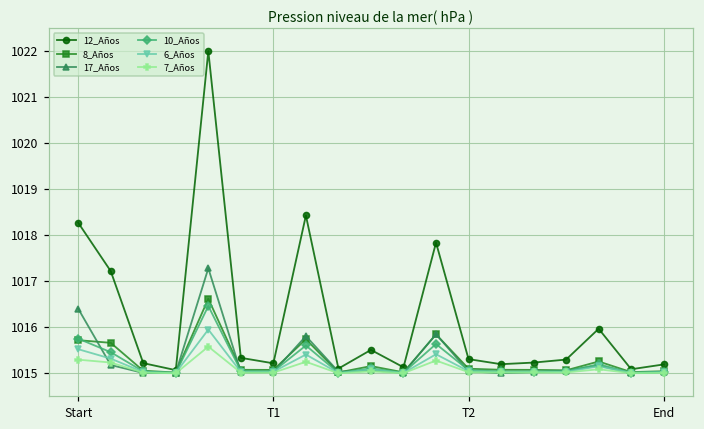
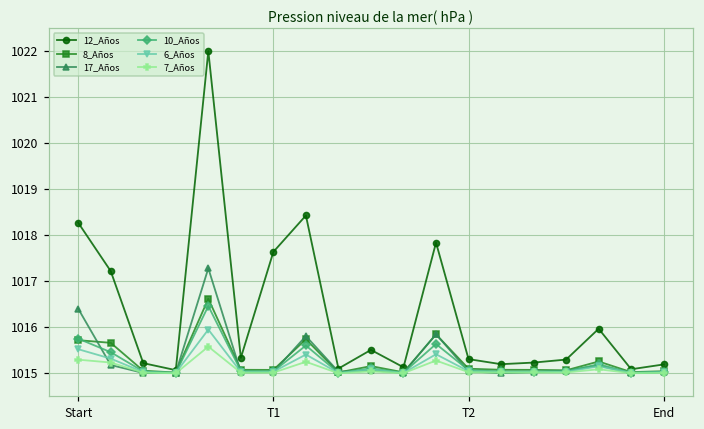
12_Años, T1: 1015.2 -> 1017.6
